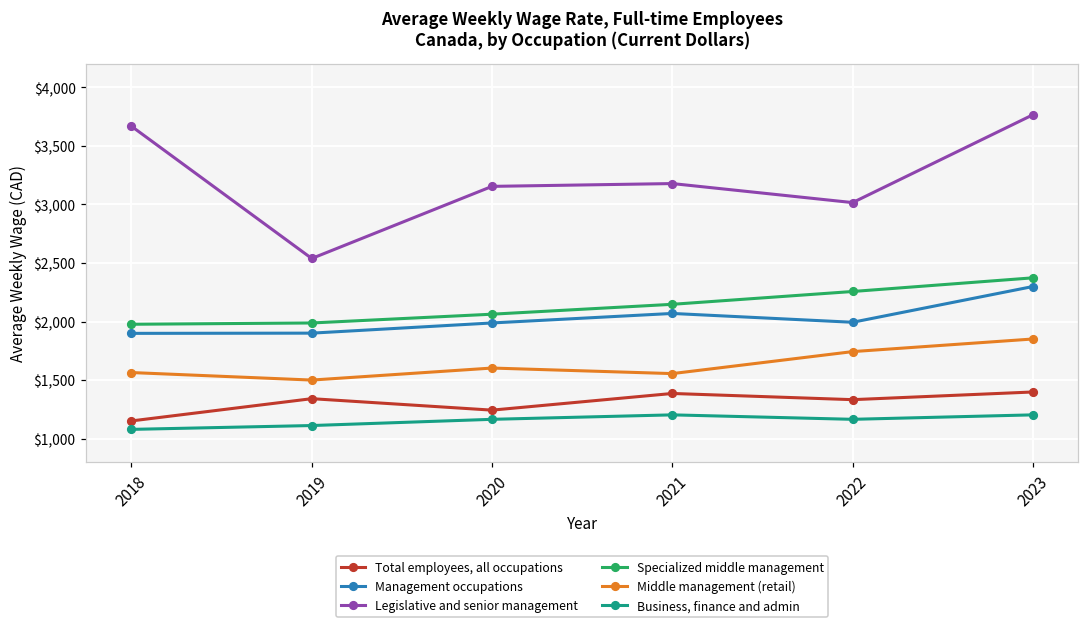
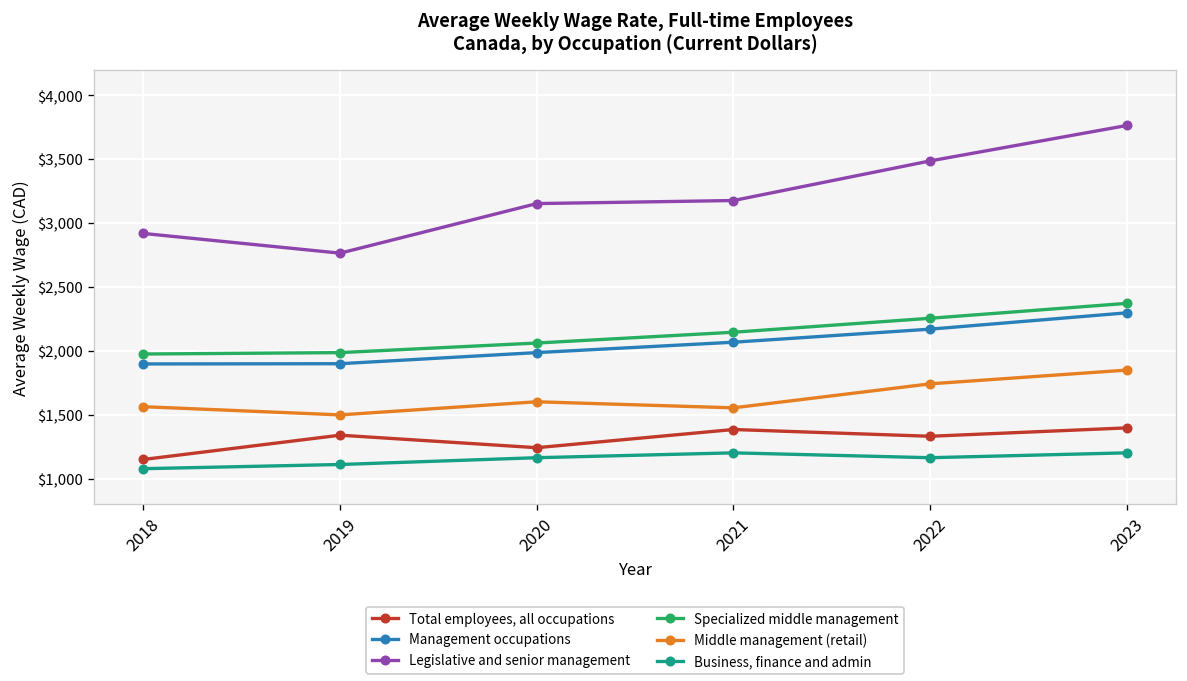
Legislative and senior management, 2018: $3,670 -> $2,920
Legislative and senior management, 2019: $2,540 -> $2,770
Management occupations, 2022: $1,990 -> $2,170
Legislative and senior management, 2022: $3,020 -> $3,490
